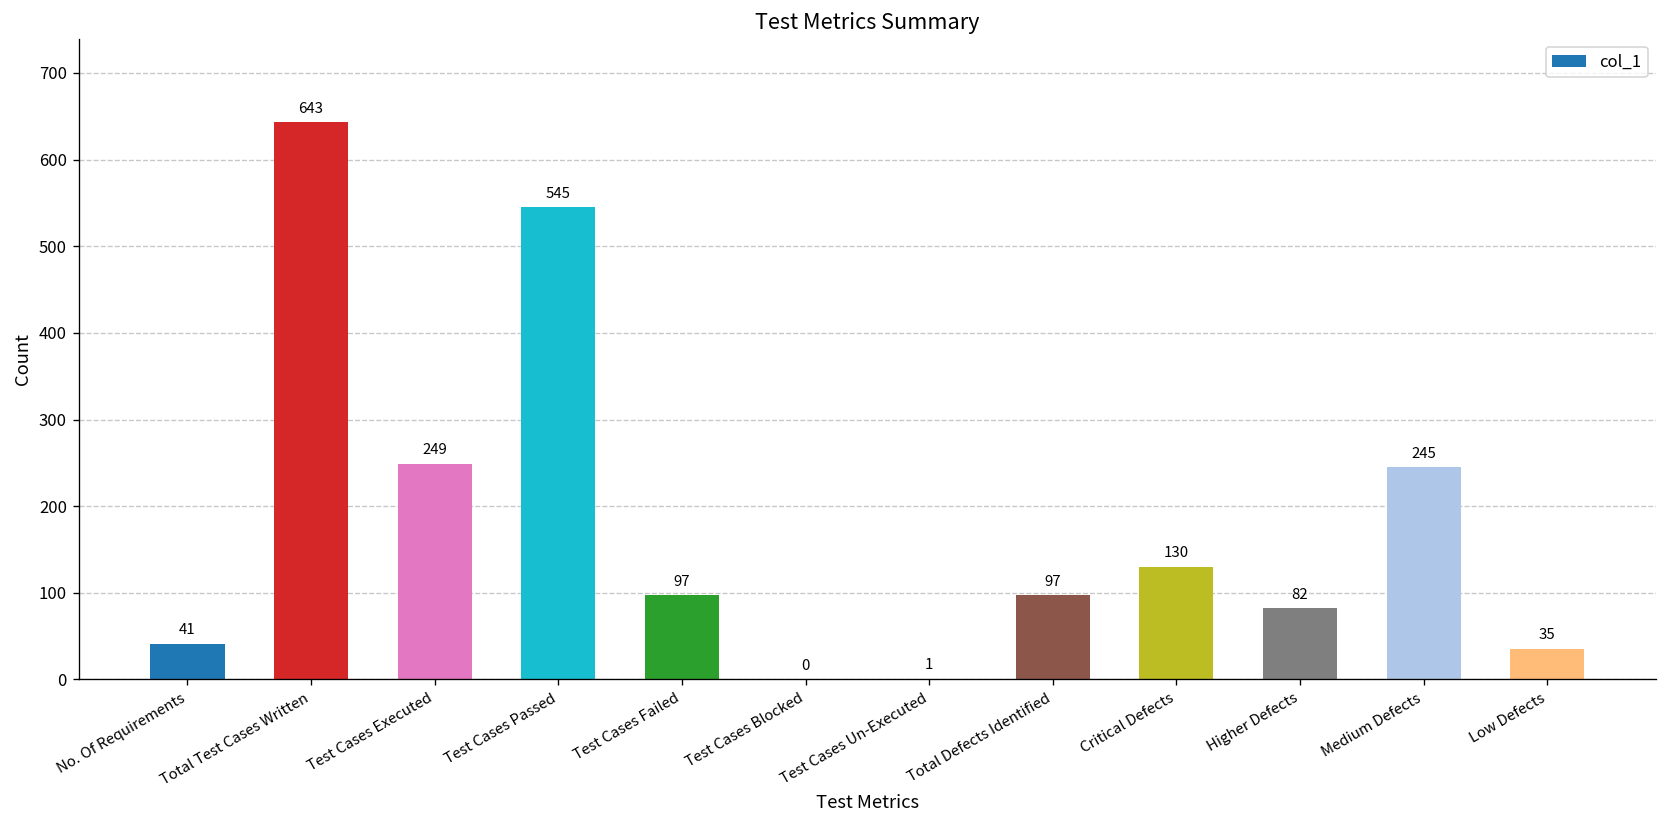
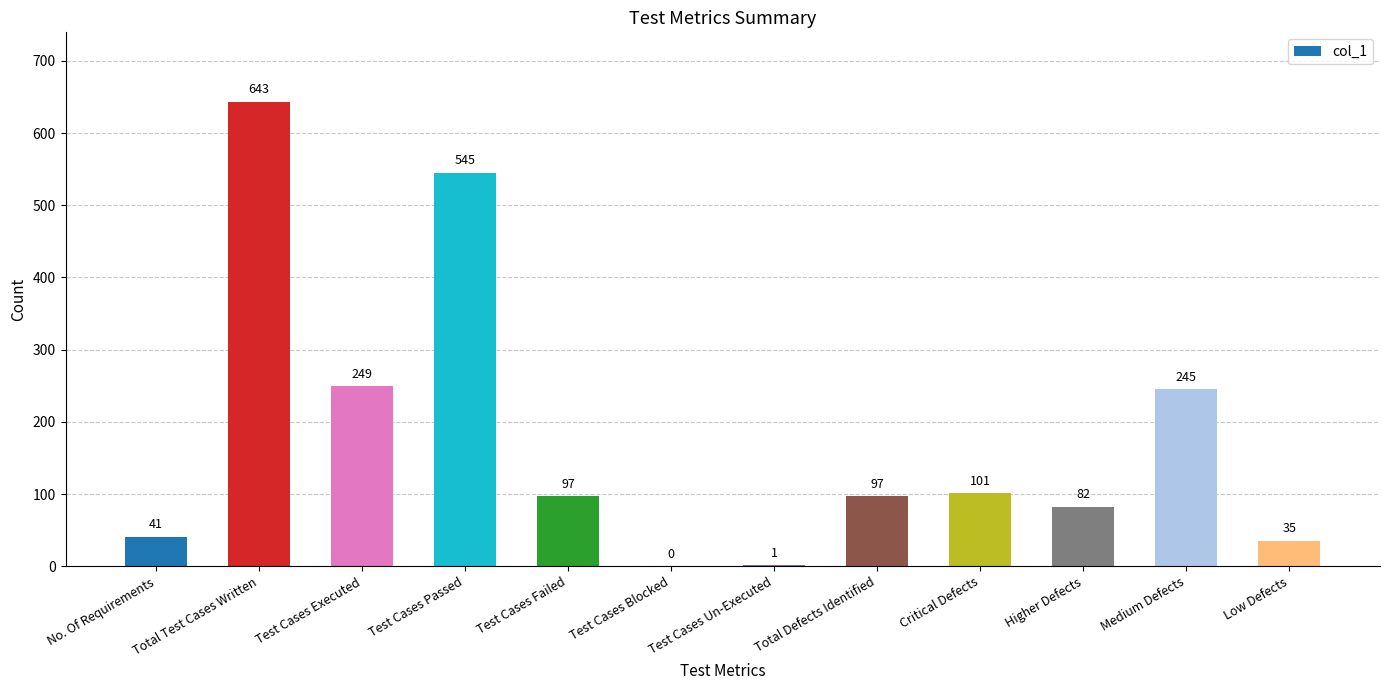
Critical Defects: 130 -> 101
